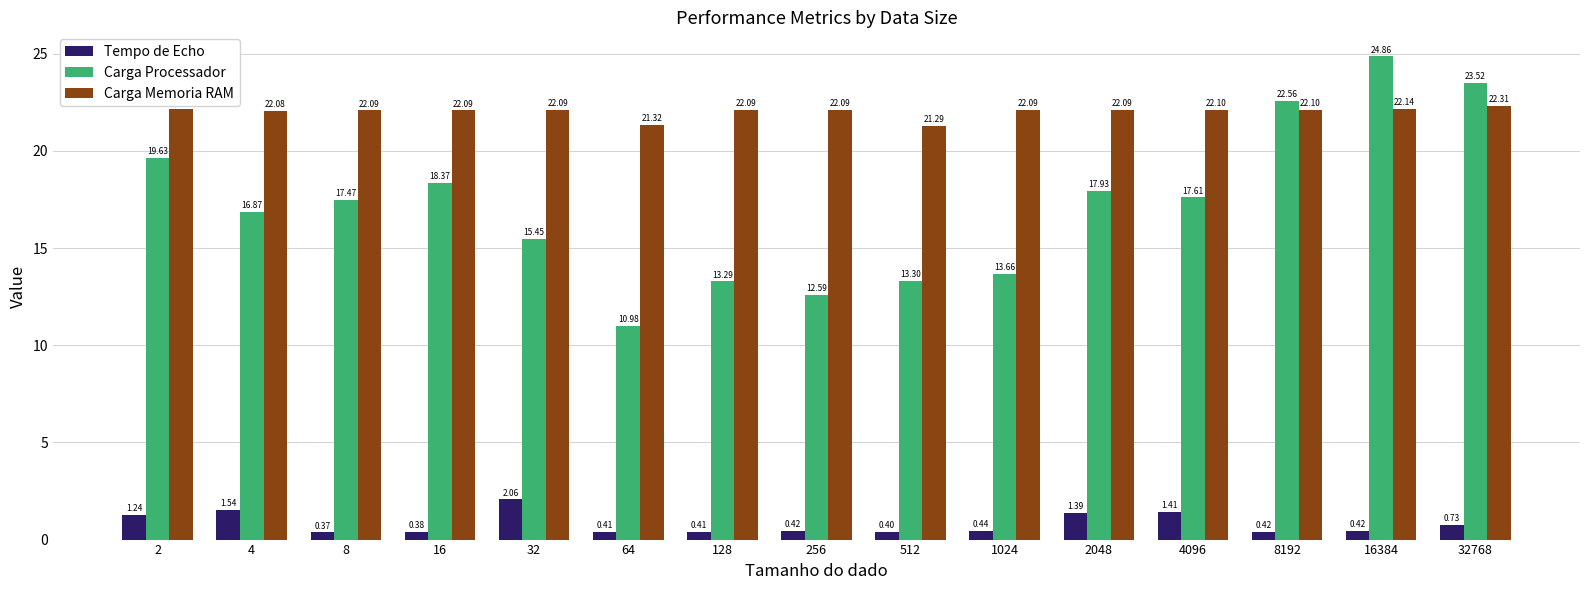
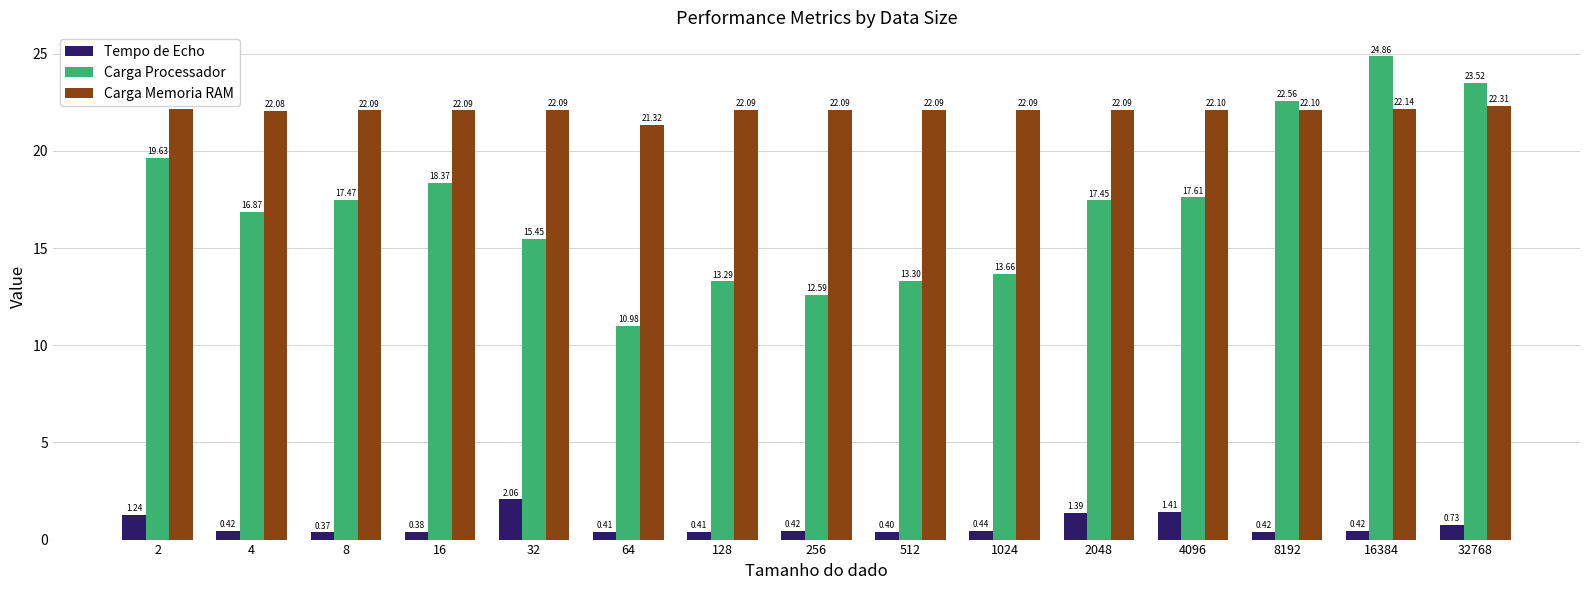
Tempo de Echo, 4: 1.54 -> 0.42
Carga Memoria RAM, 512: 21.29 -> 22.09
Carga Processador, 2048: 17.93 -> 17.45
